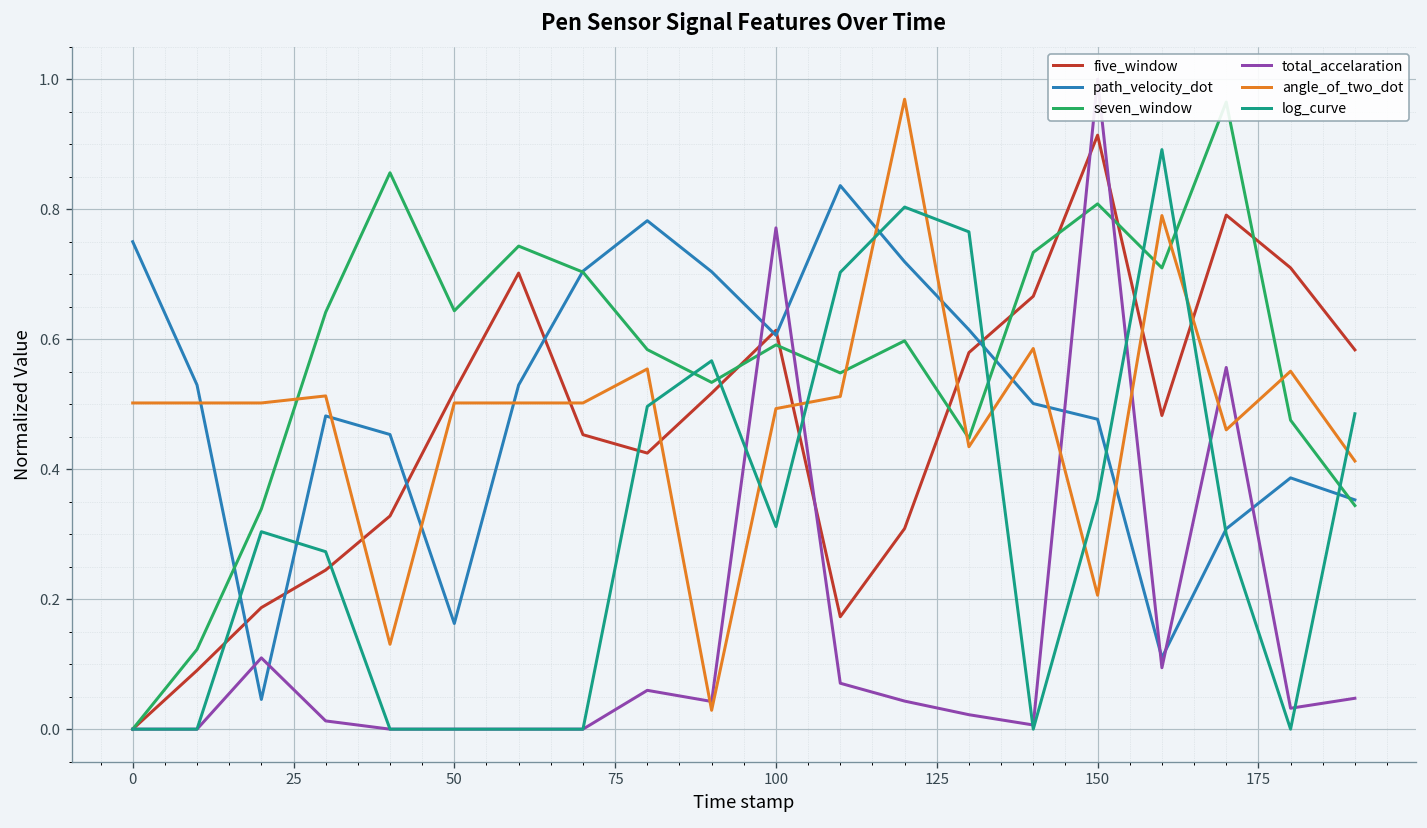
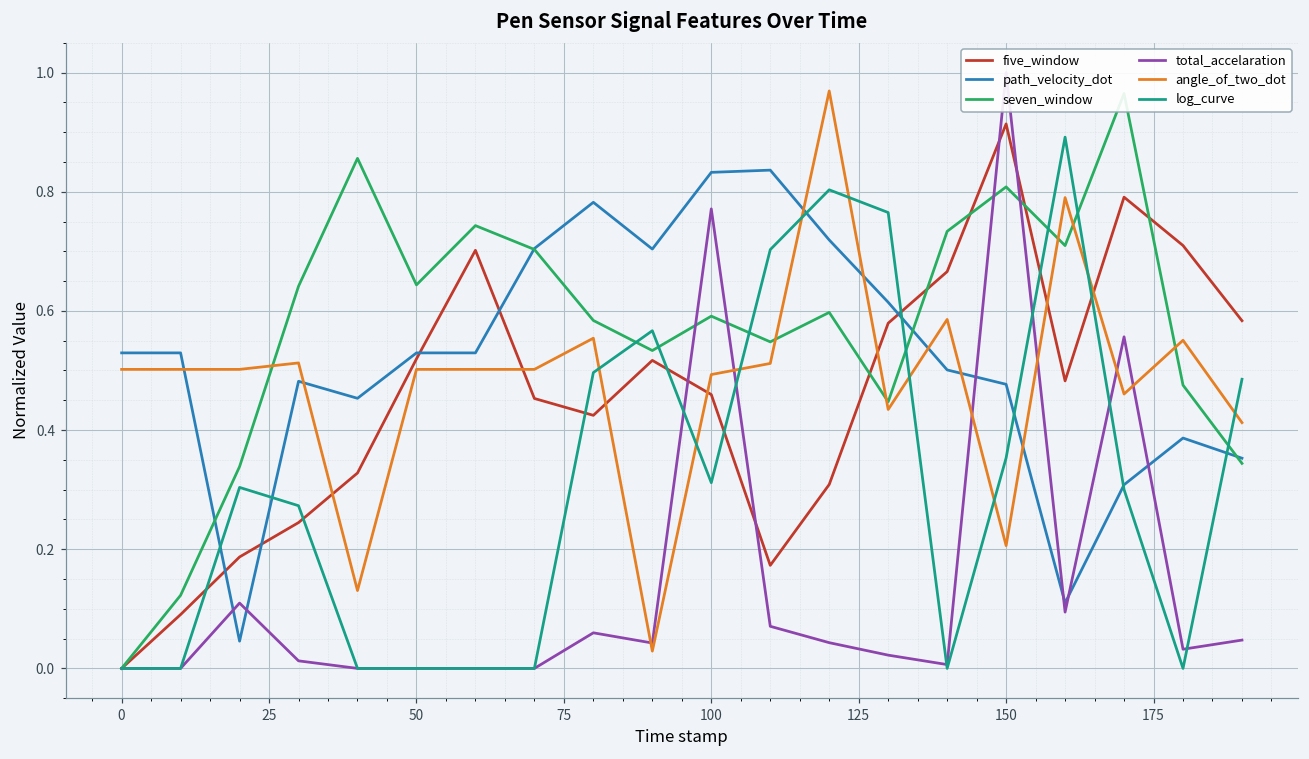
path_velocity_dot, 0: 0.75 -> 0.53
path_velocity_dot, 50: 0.16 -> 0.53
five_window, 100: 0.61 -> 0.46
path_velocity_dot, 100: 0.61 -> 0.83
